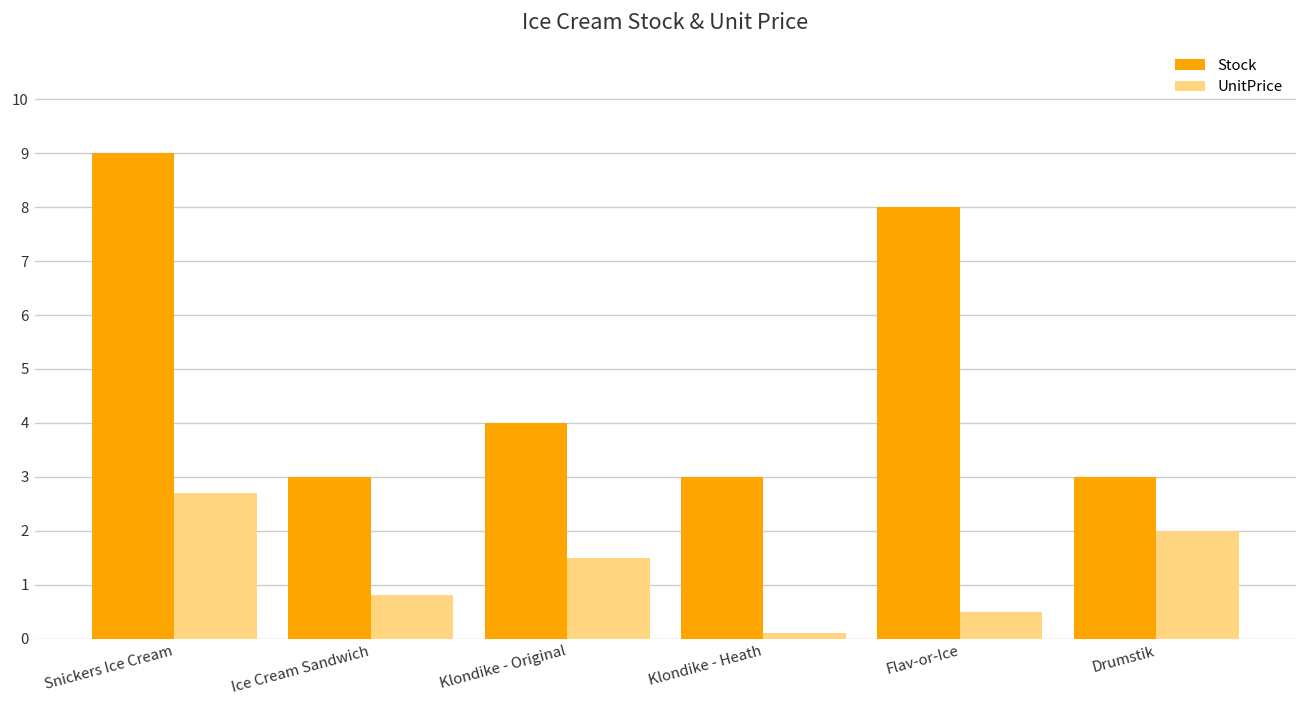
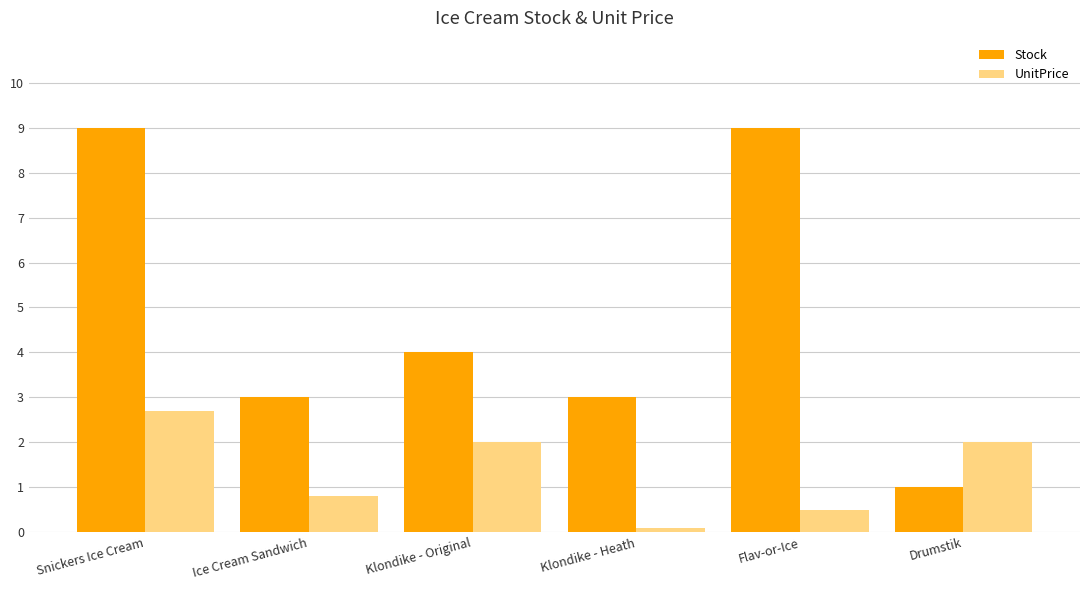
UnitPrice, Klondike - Original: 1.5 -> 2.0
Stock, Flav-or-Ice: 8 -> 9
Stock, Drumstik: 3 -> 1
